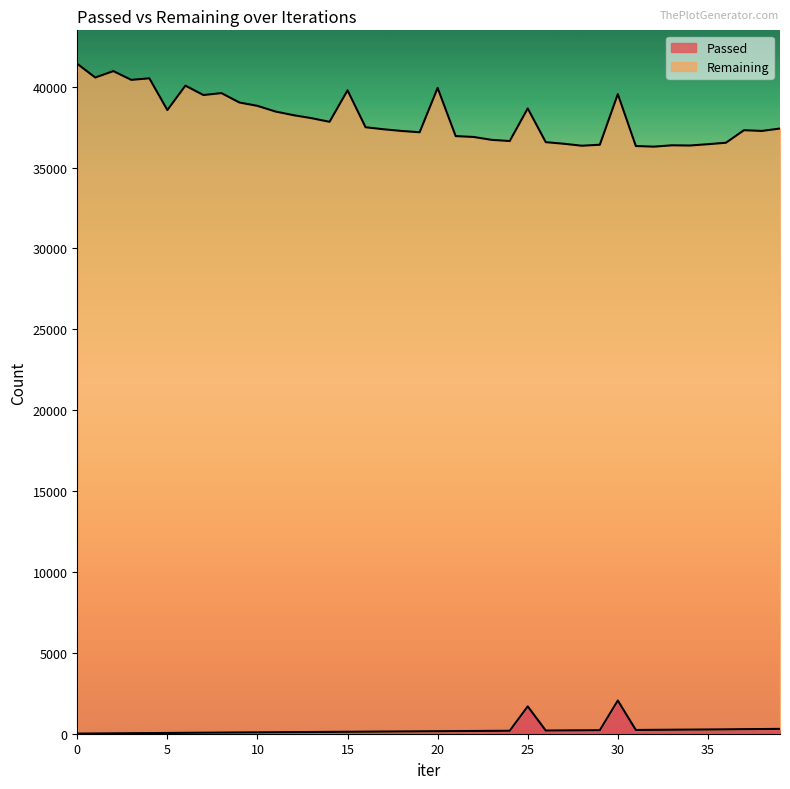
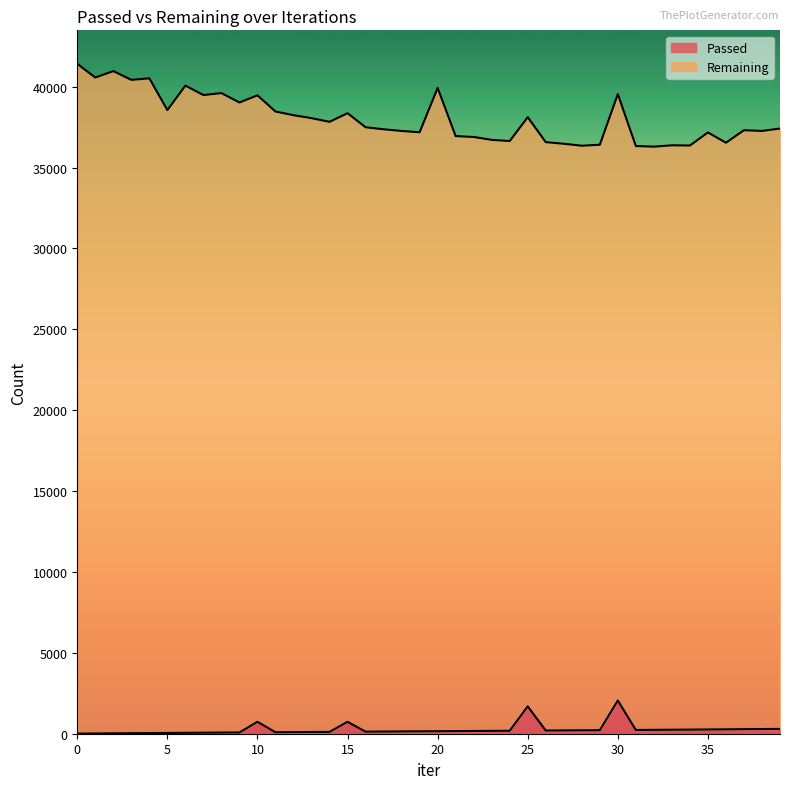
Passed, 10: 100 -> 700
Passed, 15: 100 -> 700
Remaining, 15: 39700 -> 37600
Remaining, 25: 37000 -> 36400
Remaining, 35: 36200 -> 36900
